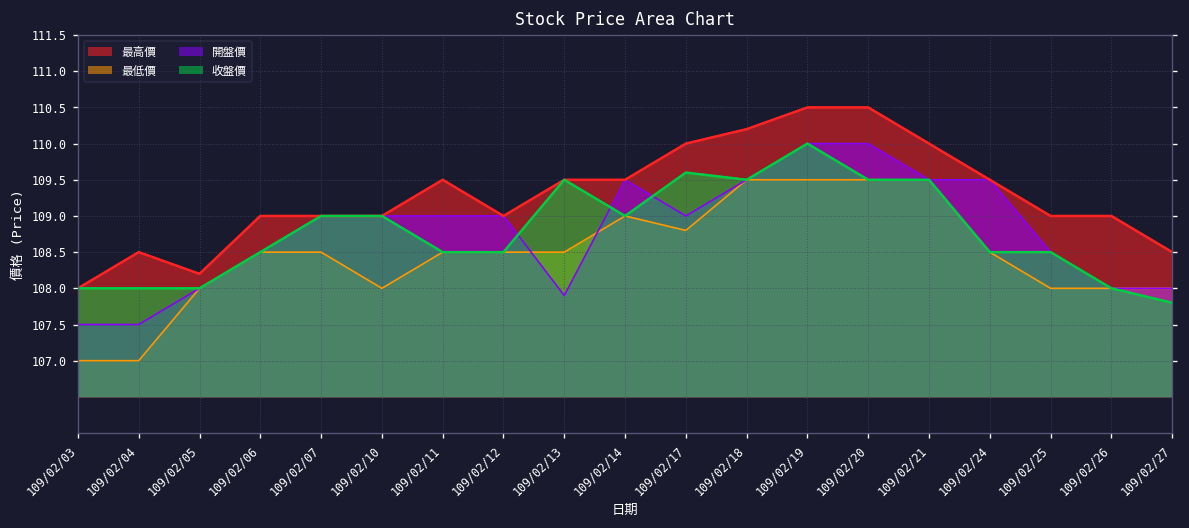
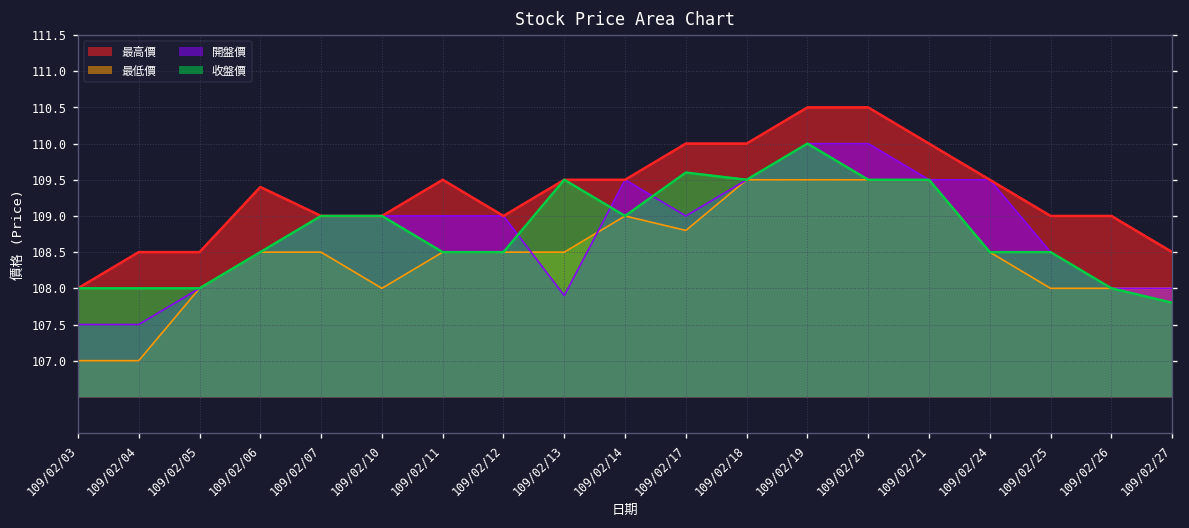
最高價, 109/02/05: 108.2 -> 108.5
最高價, 109/02/06: 109.0 -> 109.4
最高價, 109/02/18: 110.2 -> 110.0
